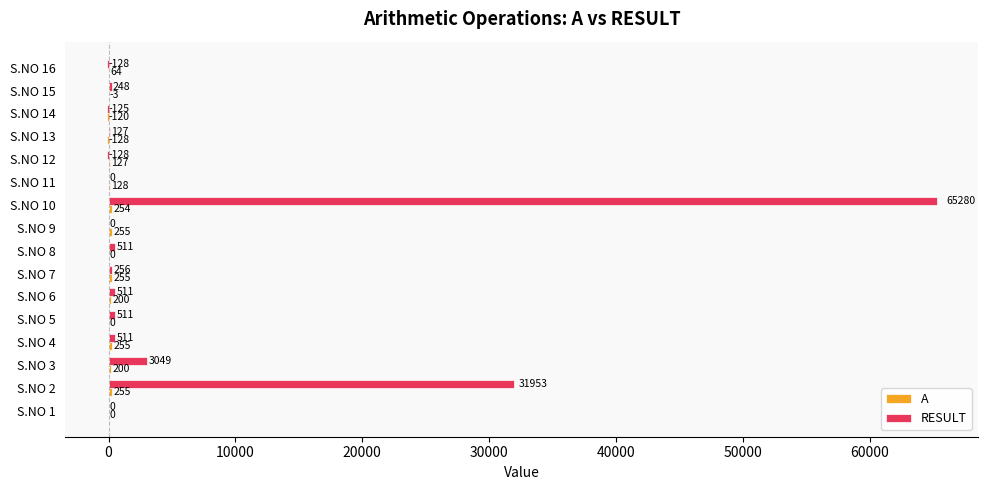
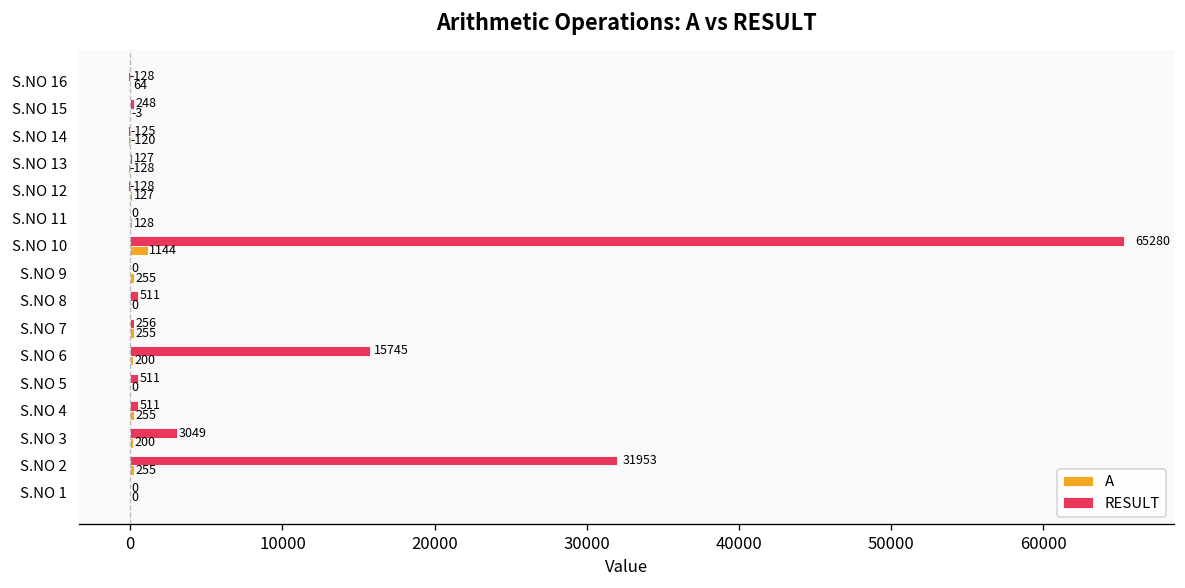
A, S.NO 10: 254 -> 1144
RESULT, S.NO 6: 511 -> 15745
